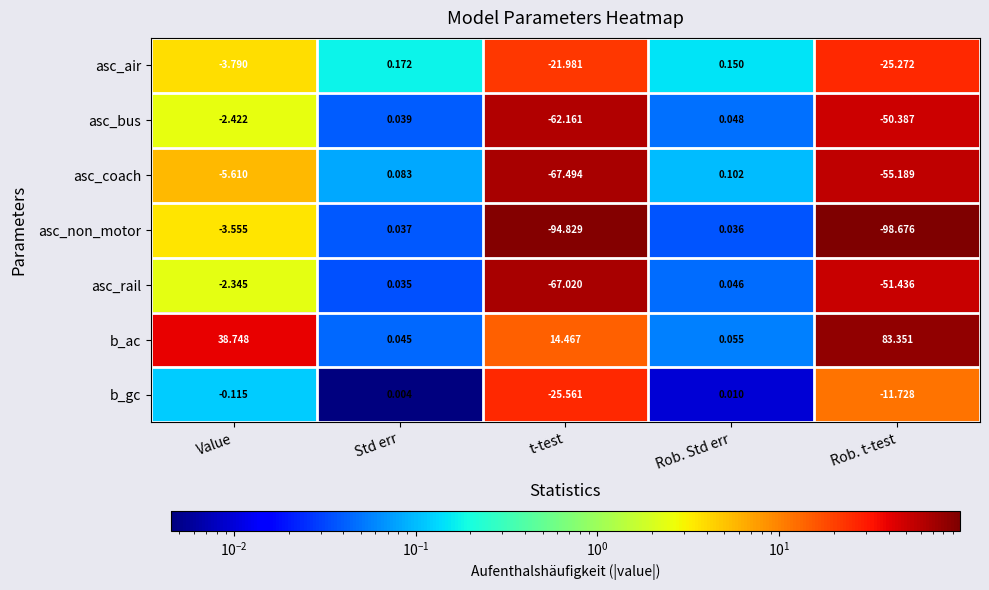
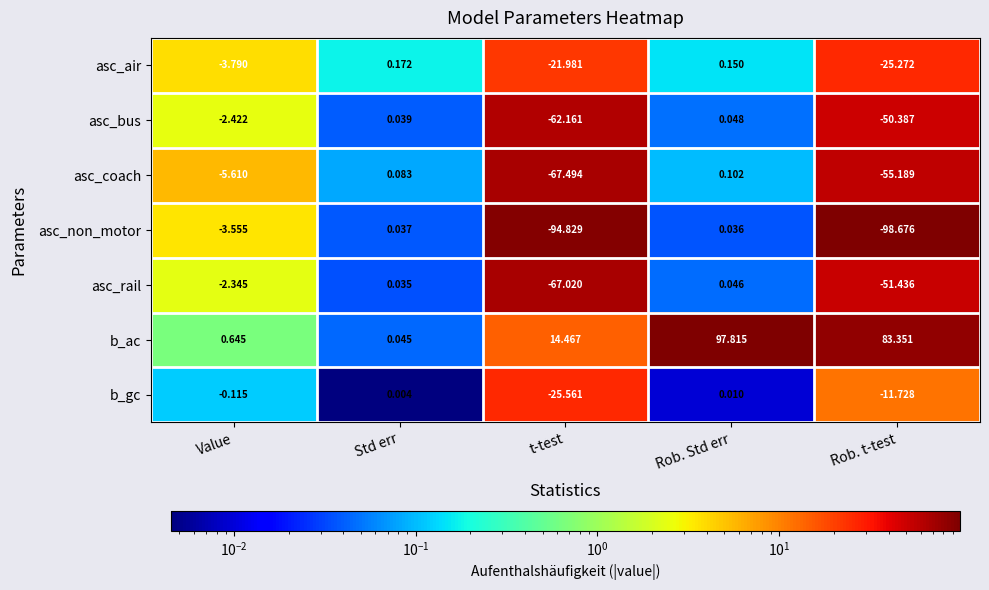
b_ac, Value: 38.748 -> 0.645
b_ac, Rob. Std err: 0.055 -> 97.815
